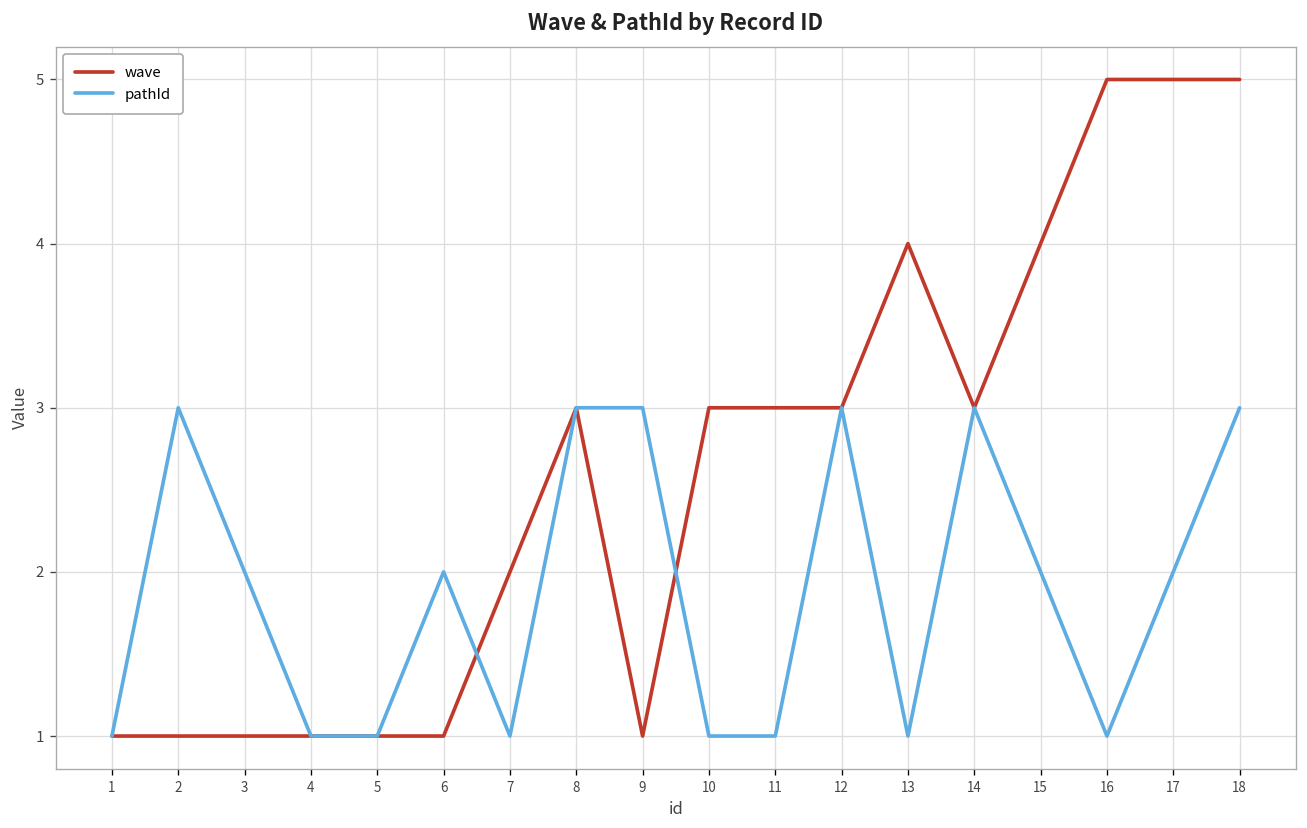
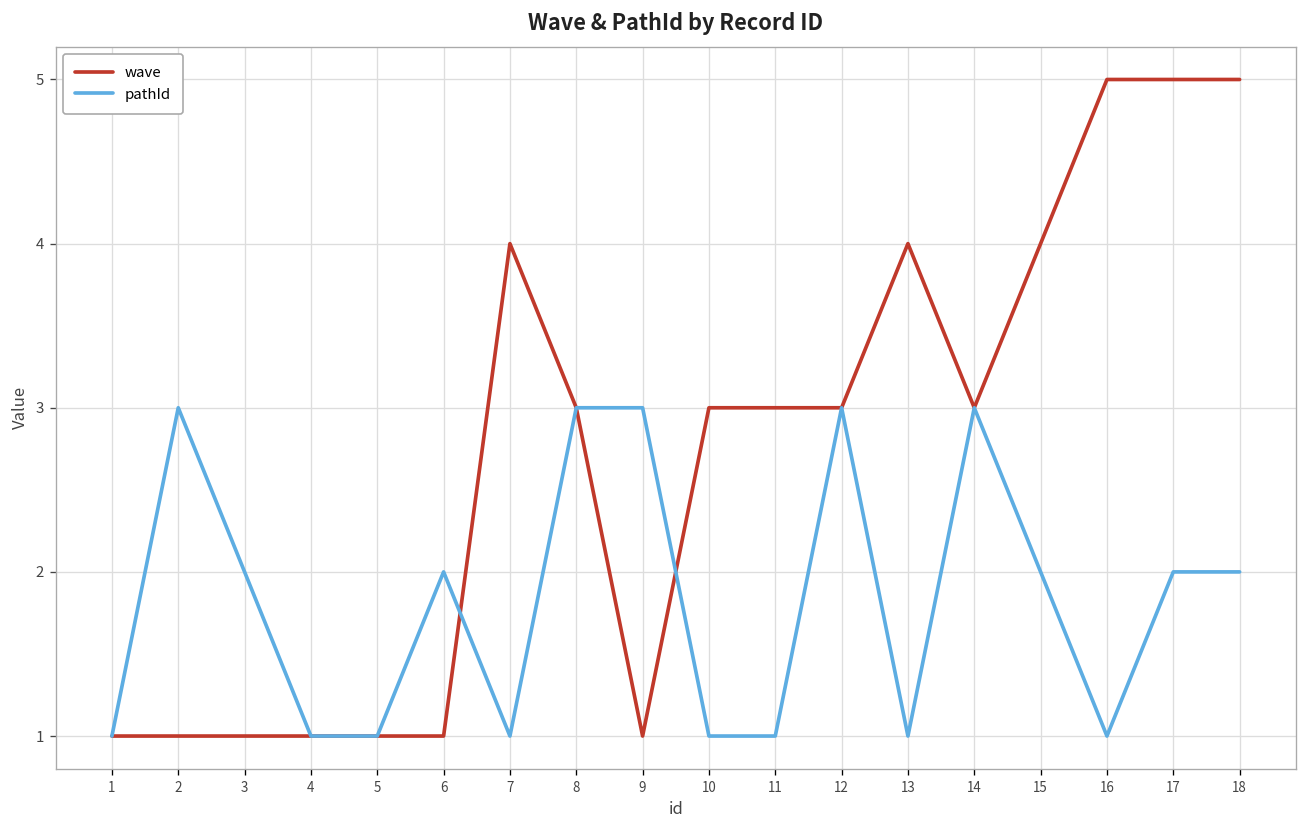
wave, 7: 2 -> 4
pathId, 18: 3 -> 2
